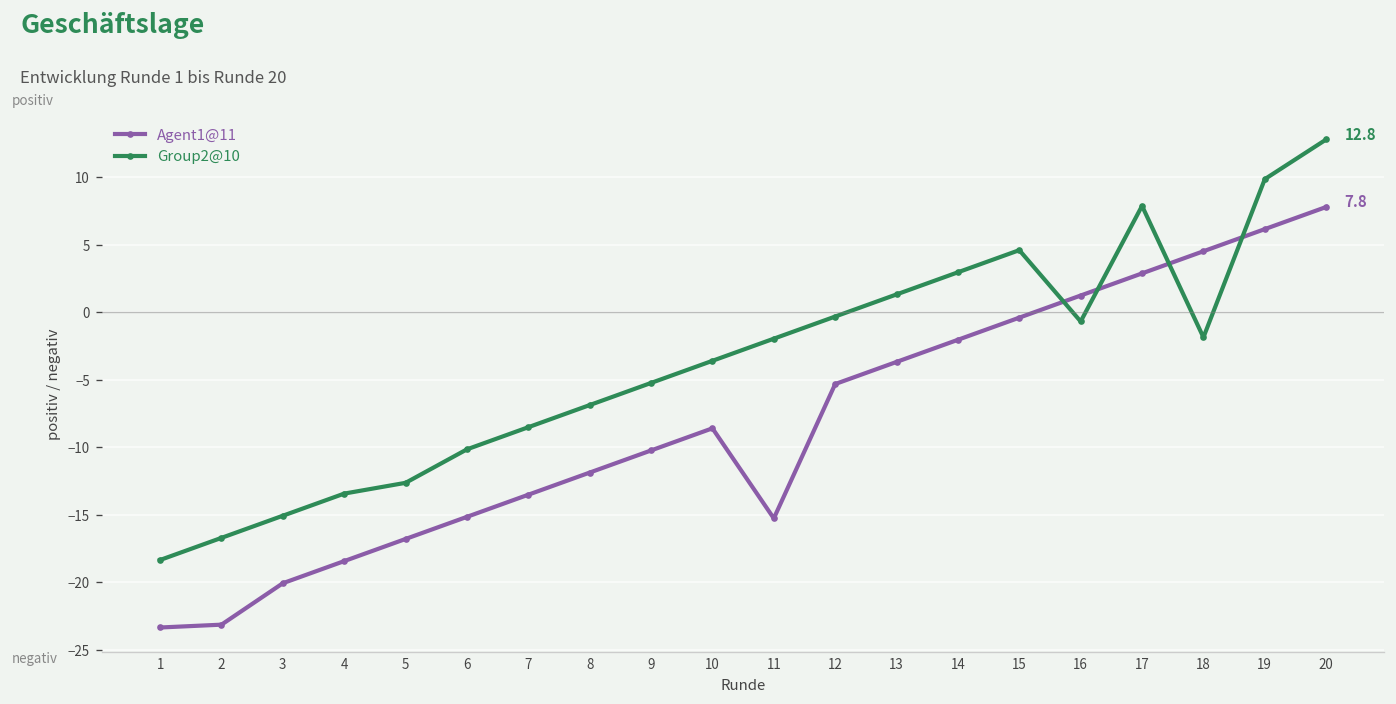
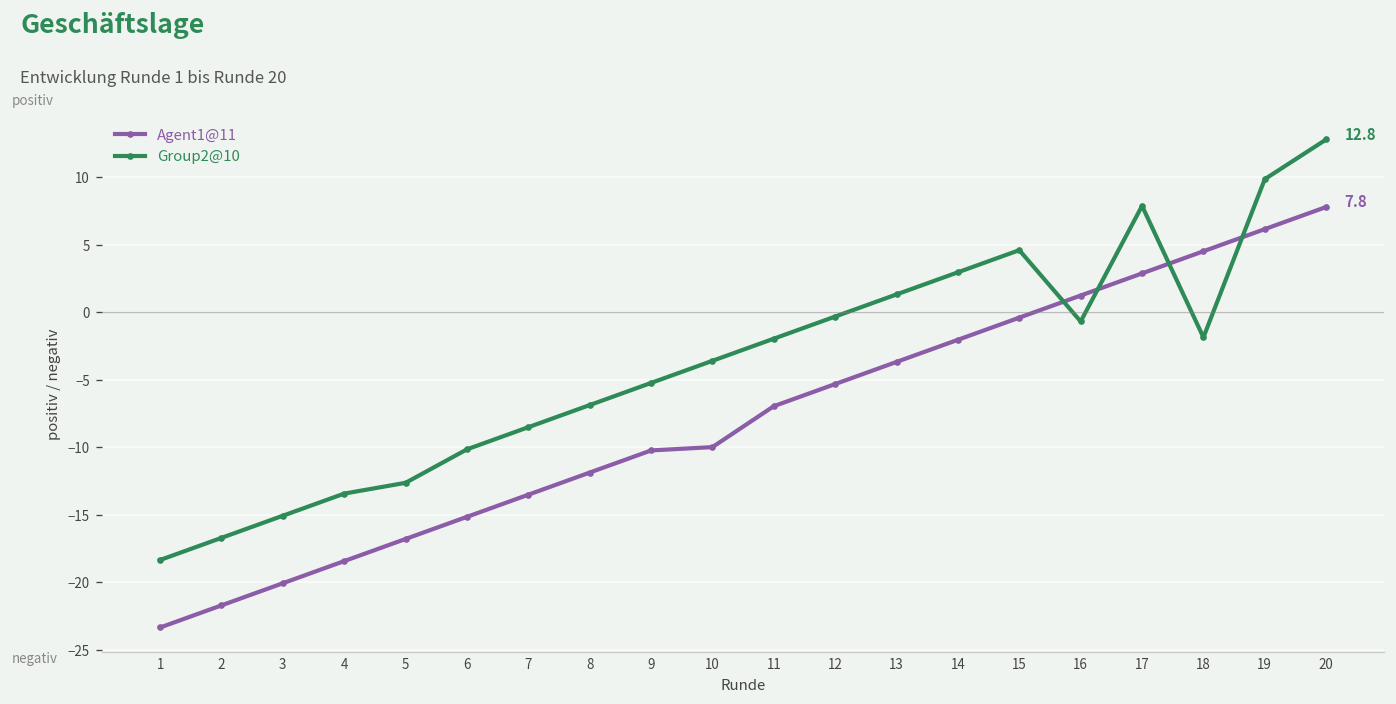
Agent1@11, 2: -23.2 -> -21.7
Agent1@11, 10: -8.6 -> -10.0
Agent1@11, 11: -15.3 -> -7.0
